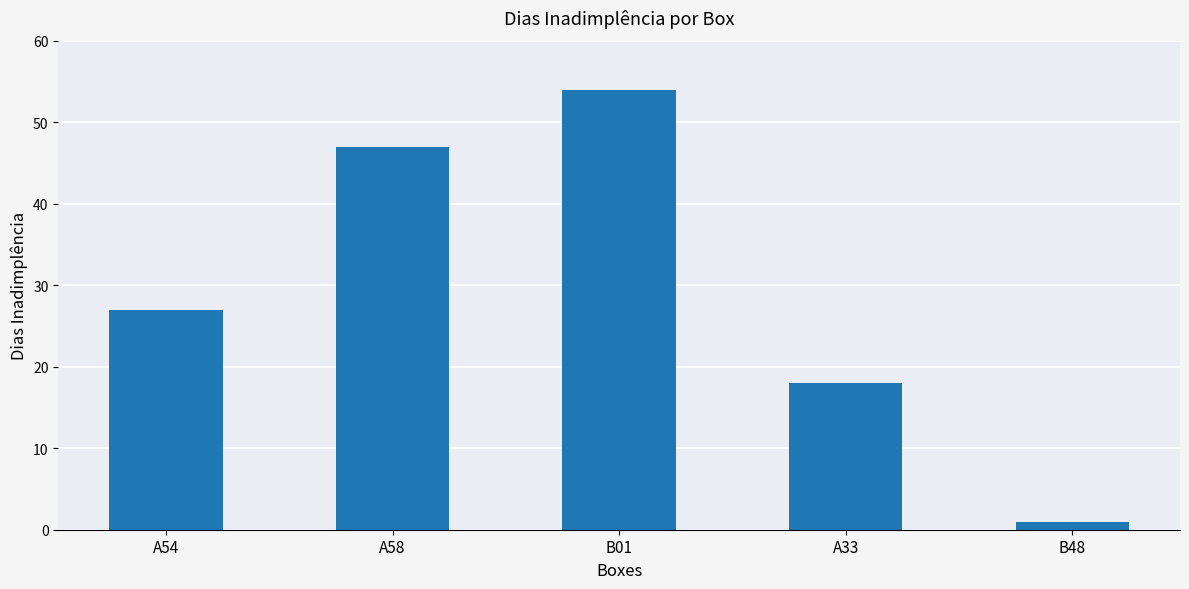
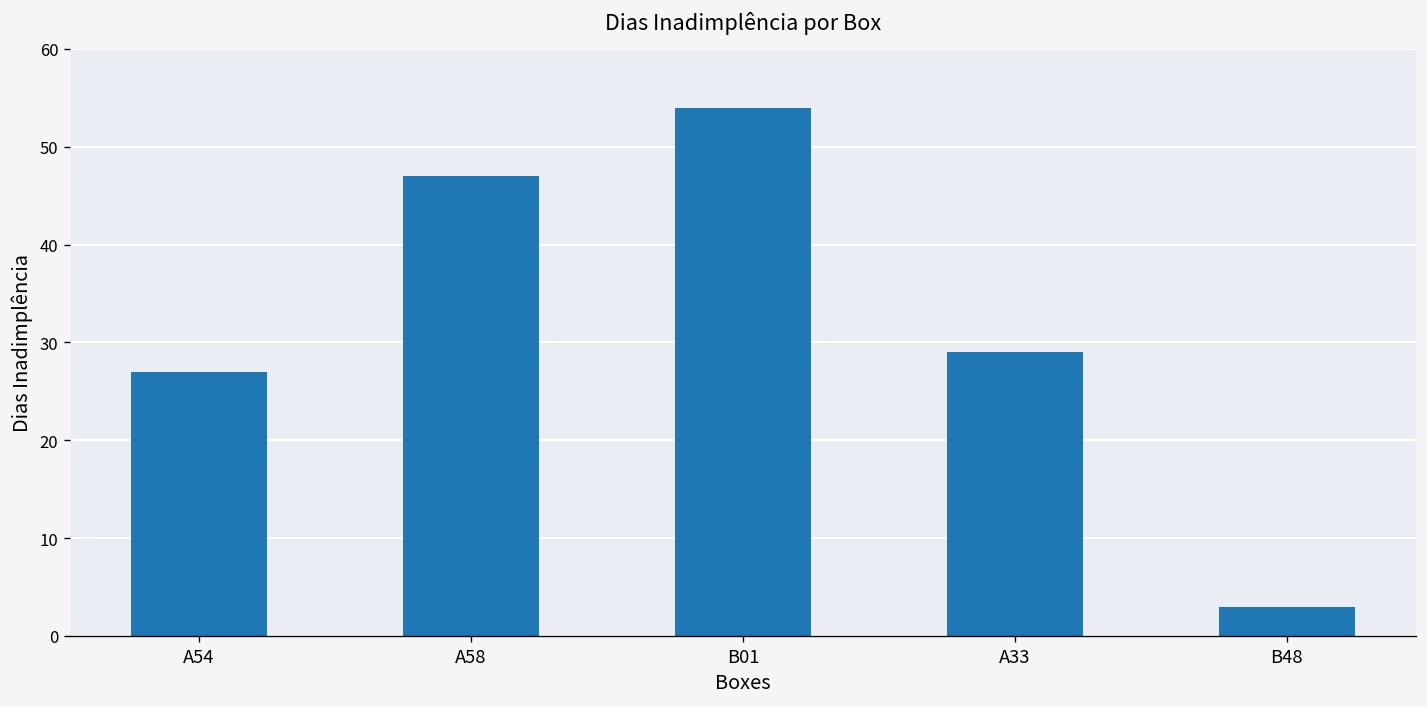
A33: 18 -> 29
B48: 1 -> 3
